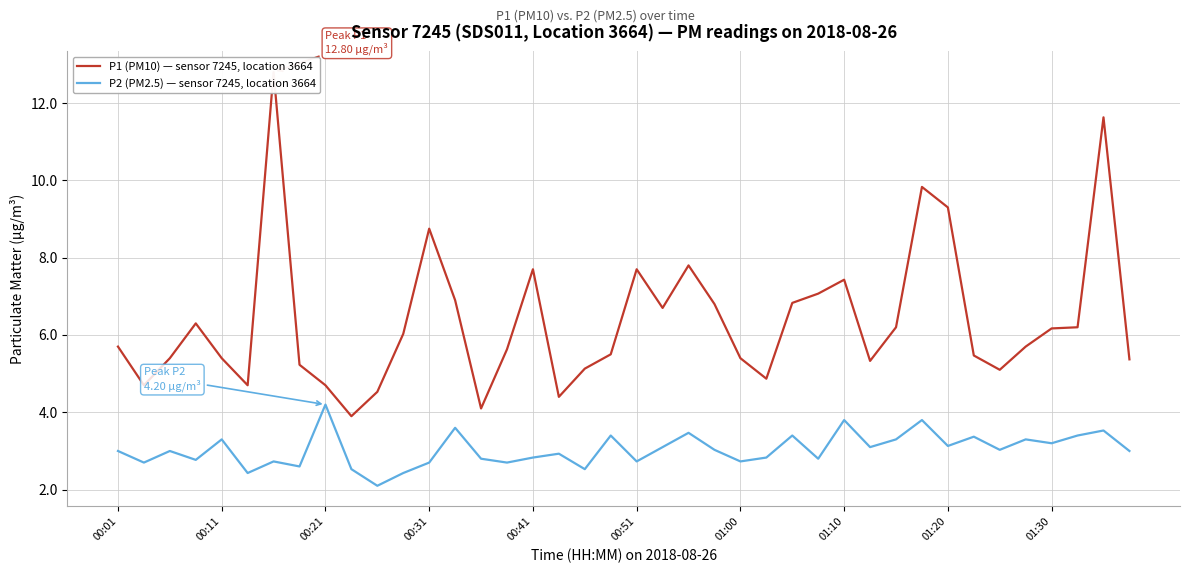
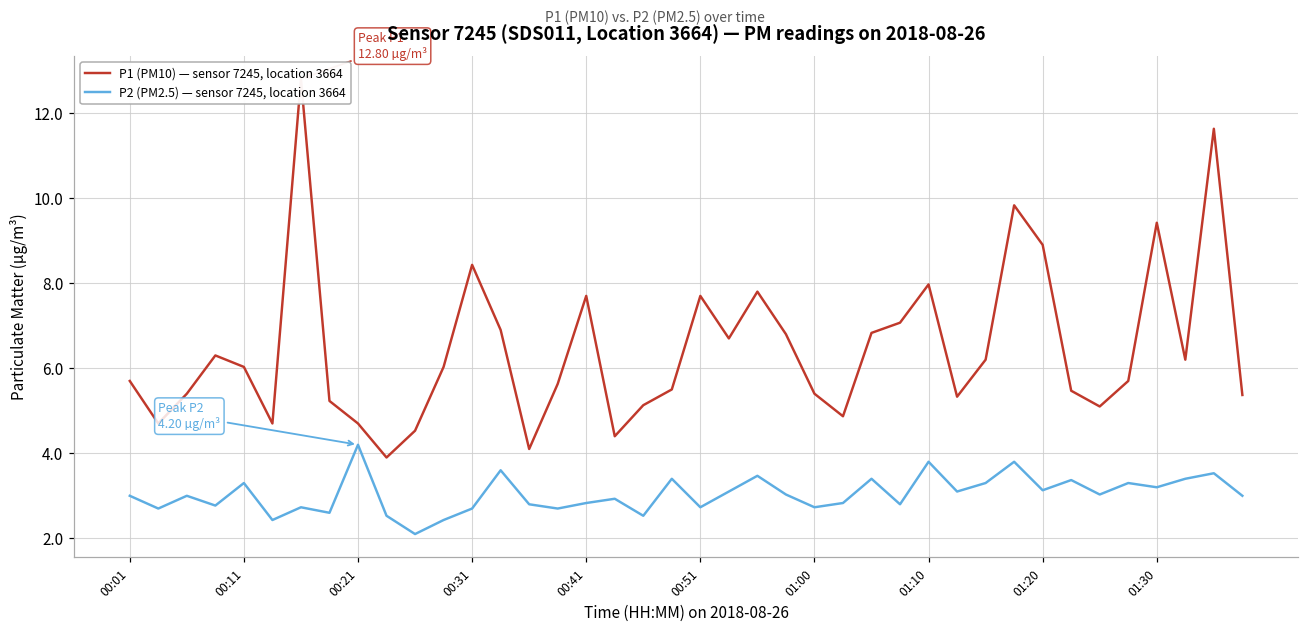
P1 (PM10) — sensor 7245, location 3664, 00:11: 5.4 -> 6.0
P1 (PM10) — sensor 7245, location 3664, 00:31: 8.8 -> 8.4
P1 (PM10) — sensor 7245, location 3664, 01:10: 7.4 -> 8.0
P1 (PM10) — sensor 7245, location 3664, 01:20: 9.3 -> 8.9
P1 (PM10) — sensor 7245, location 3664, 01:30: 6.2 -> 9.4
